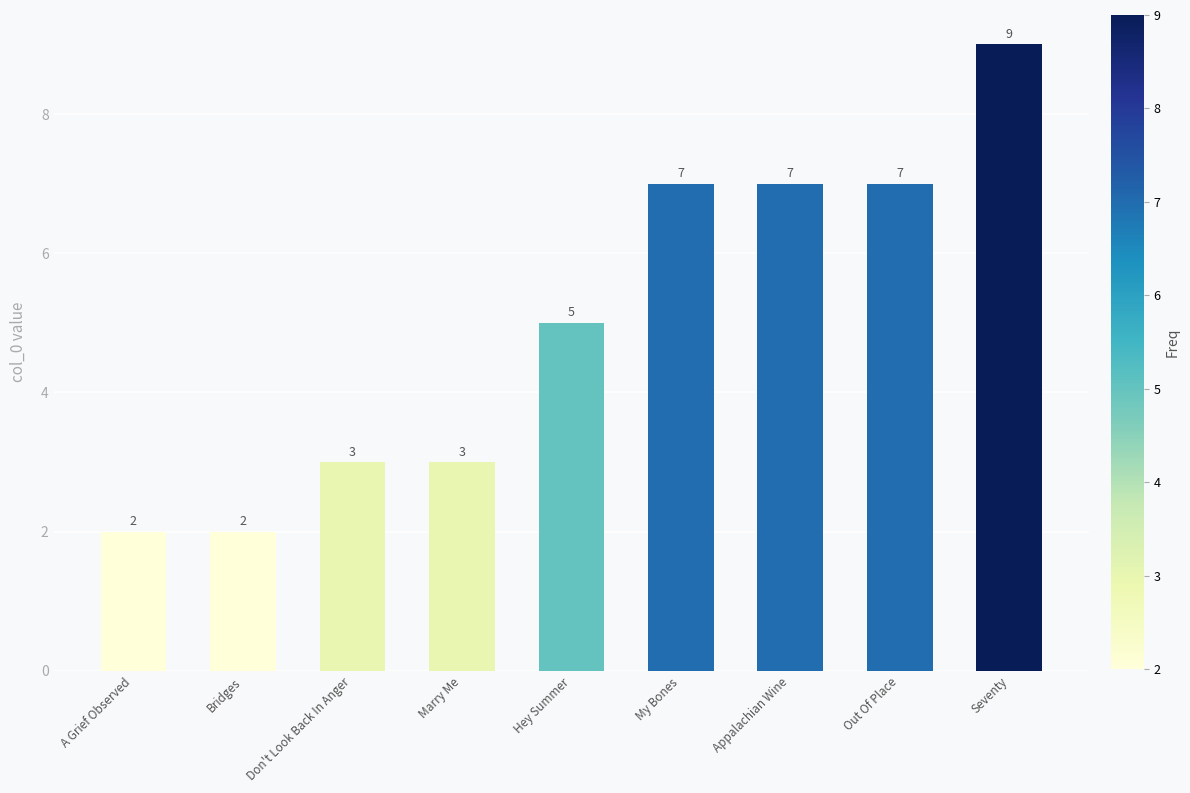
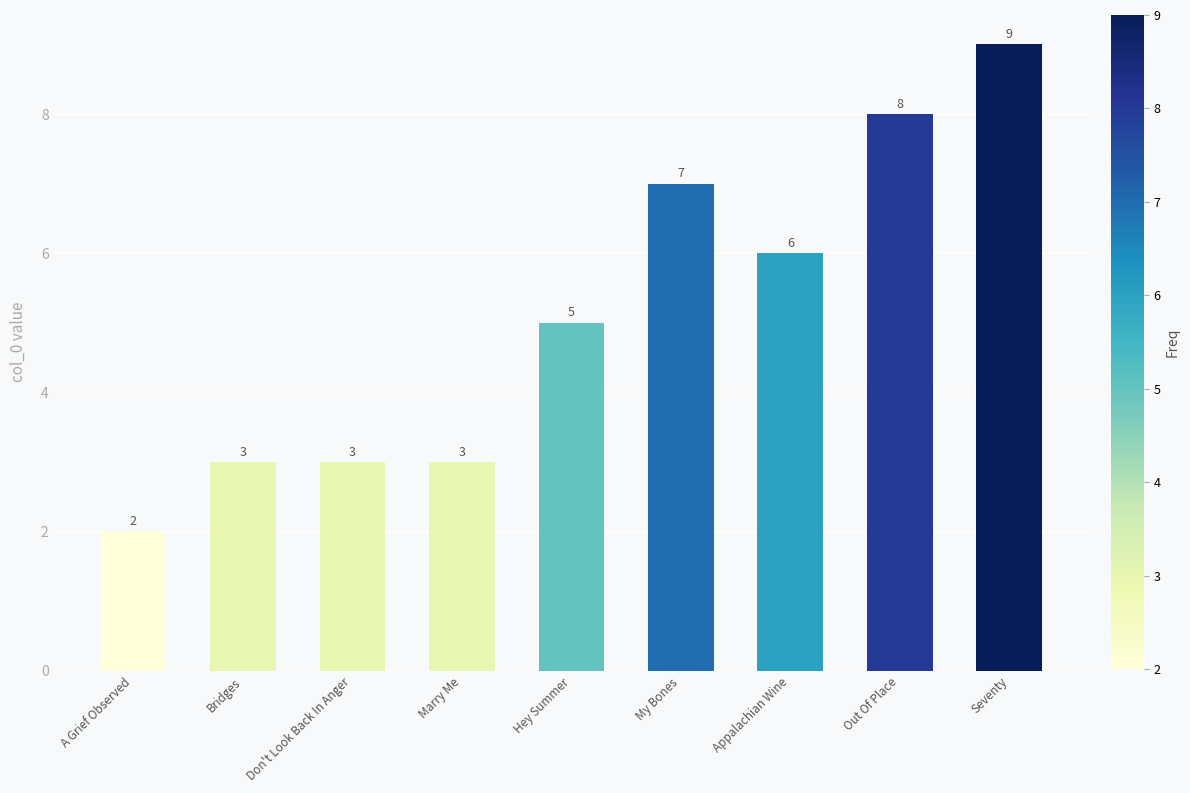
Bridges: 2 -> 3
Appalachian Wine: 7 -> 6
Out Of Place: 7 -> 8
